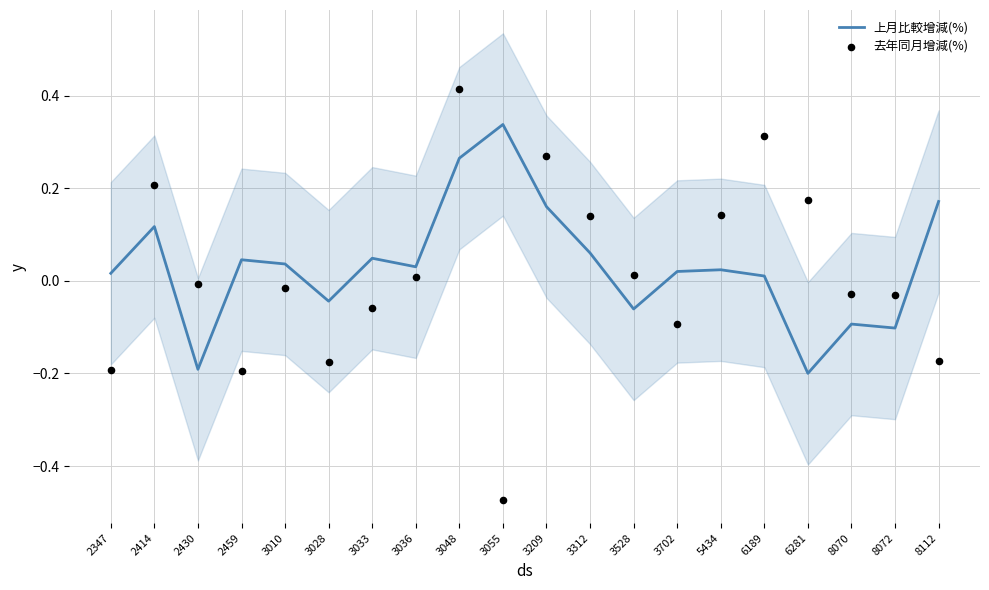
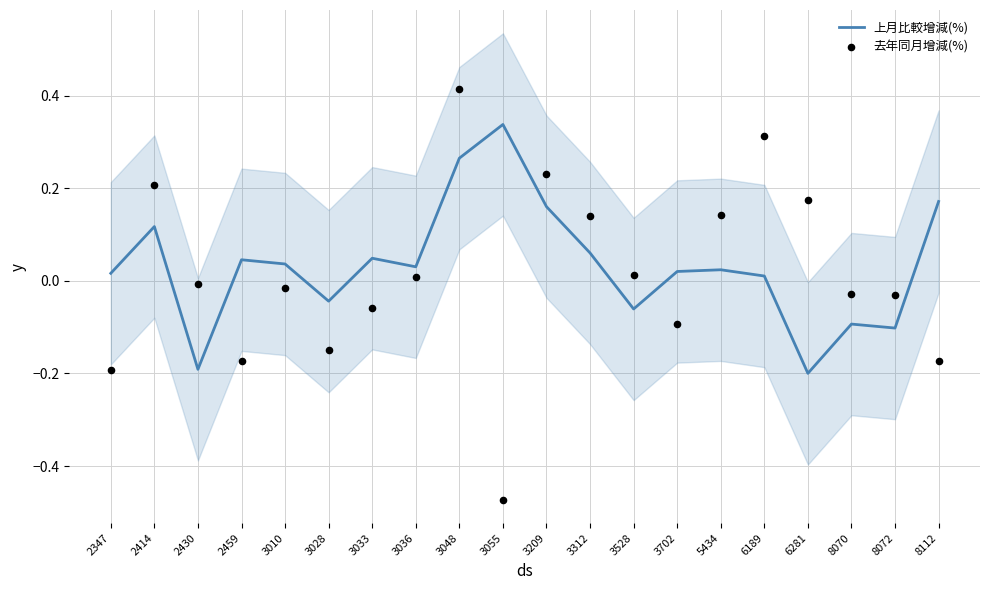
去年同月增減(%), 2459: -0.20 -> -0.17
去年同月增減(%), 3028: -0.18 -> -0.15
去年同月增減(%), 3209: 0.27 -> 0.23
